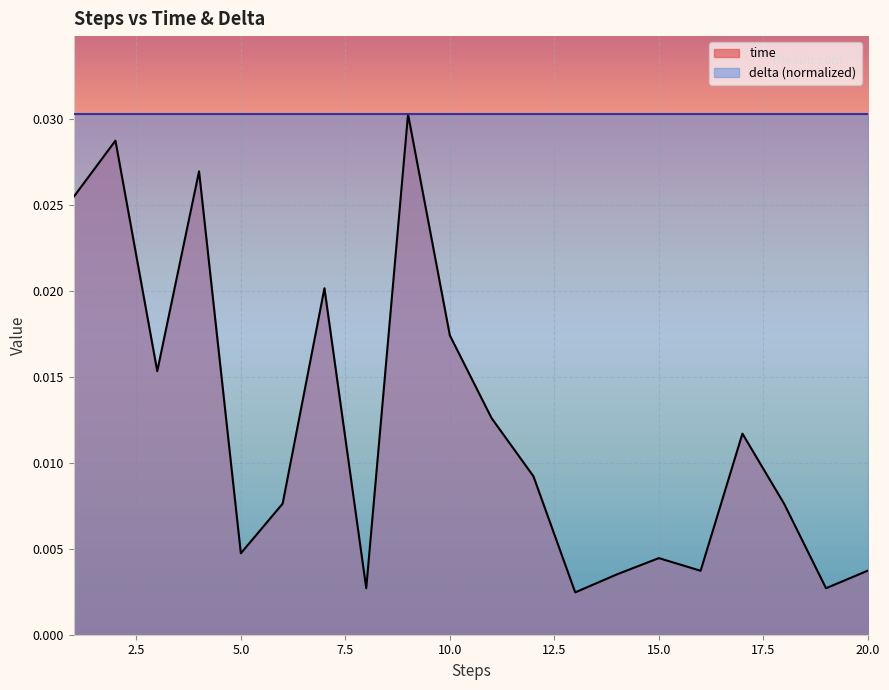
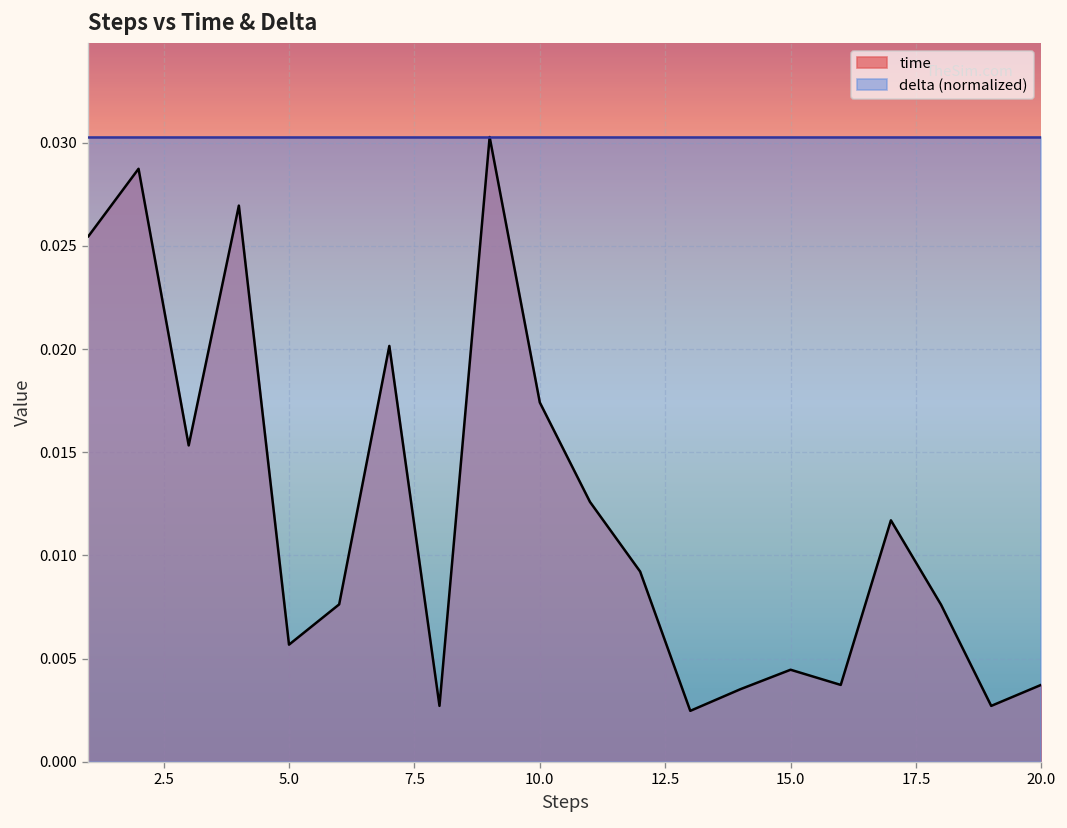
time, 5.0: 0.0047 -> 0.0057
